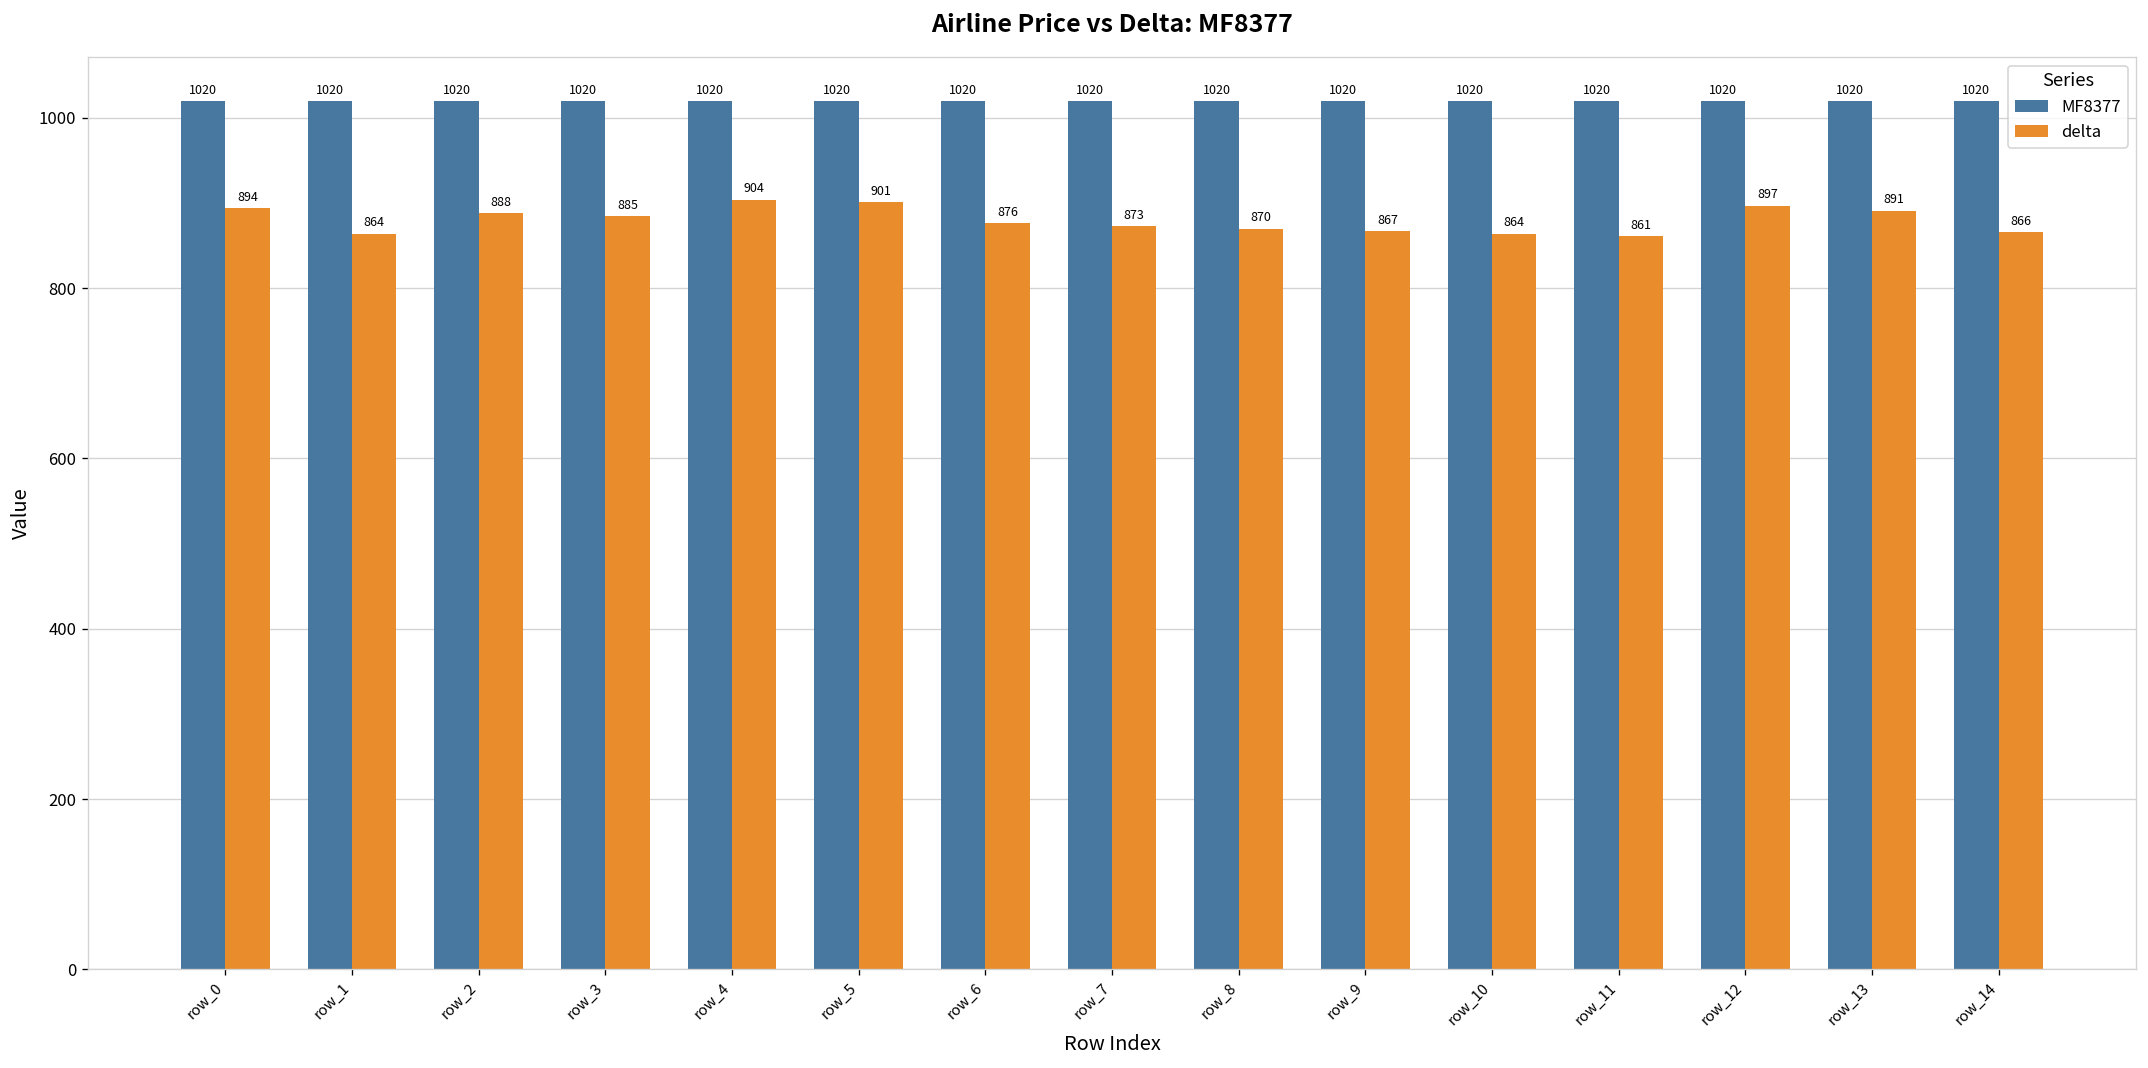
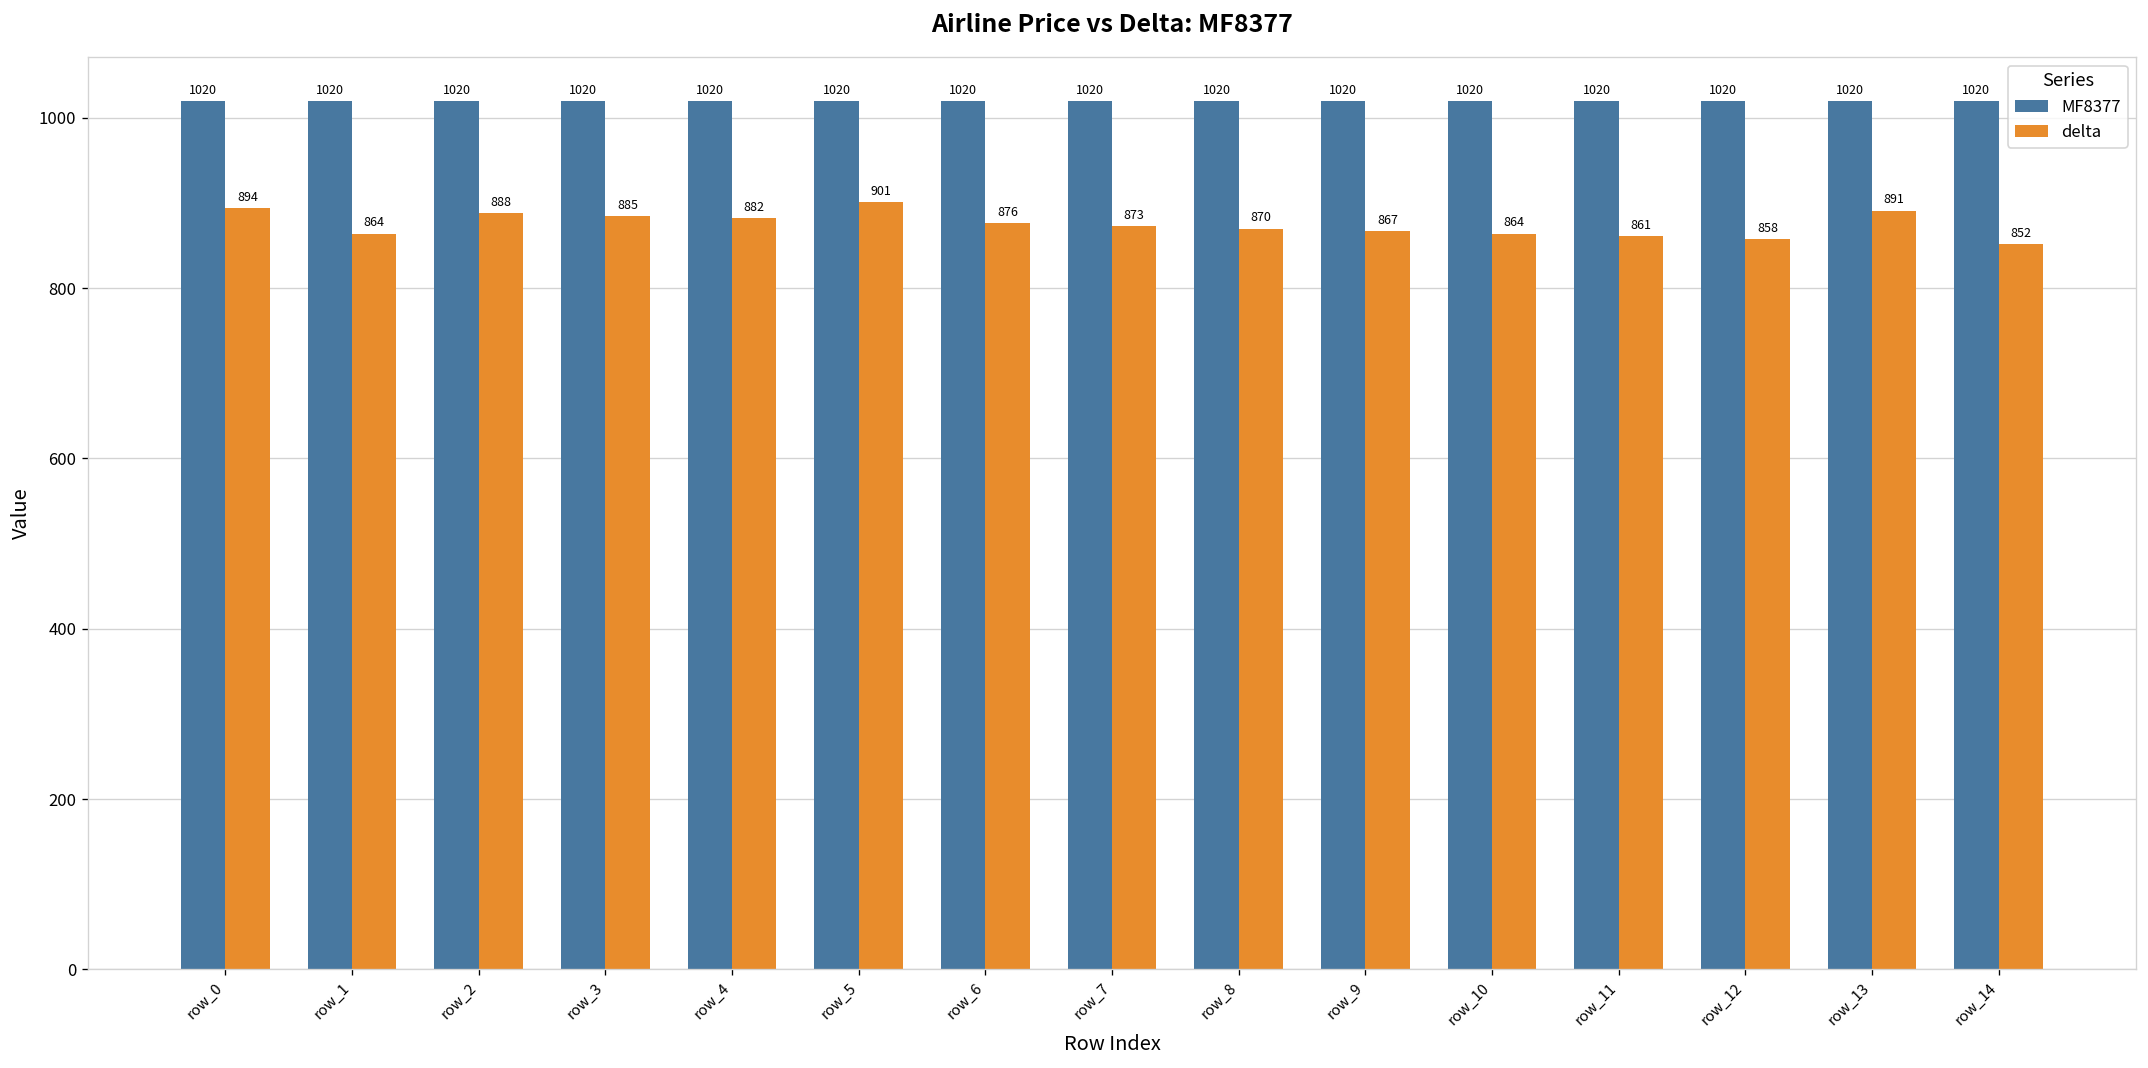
delta, row_4: 904 -> 882
delta, row_12: 897 -> 858
delta, row_14: 866 -> 852
